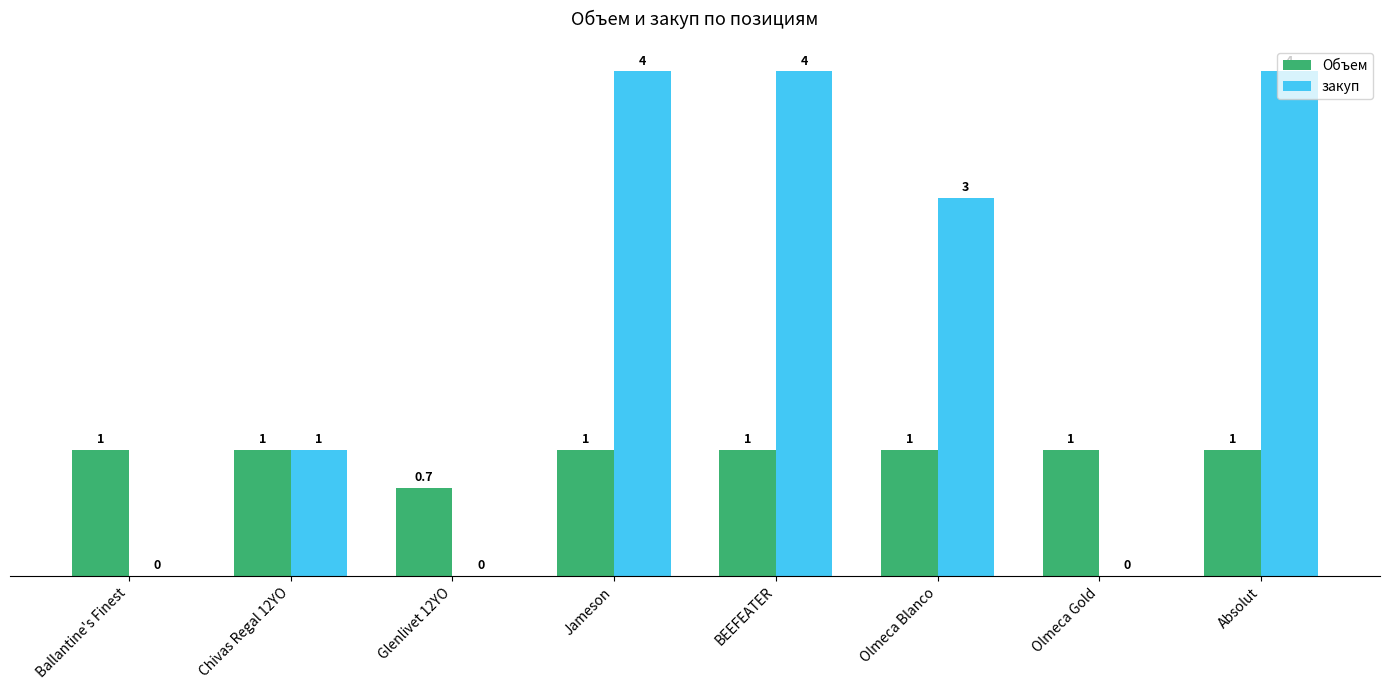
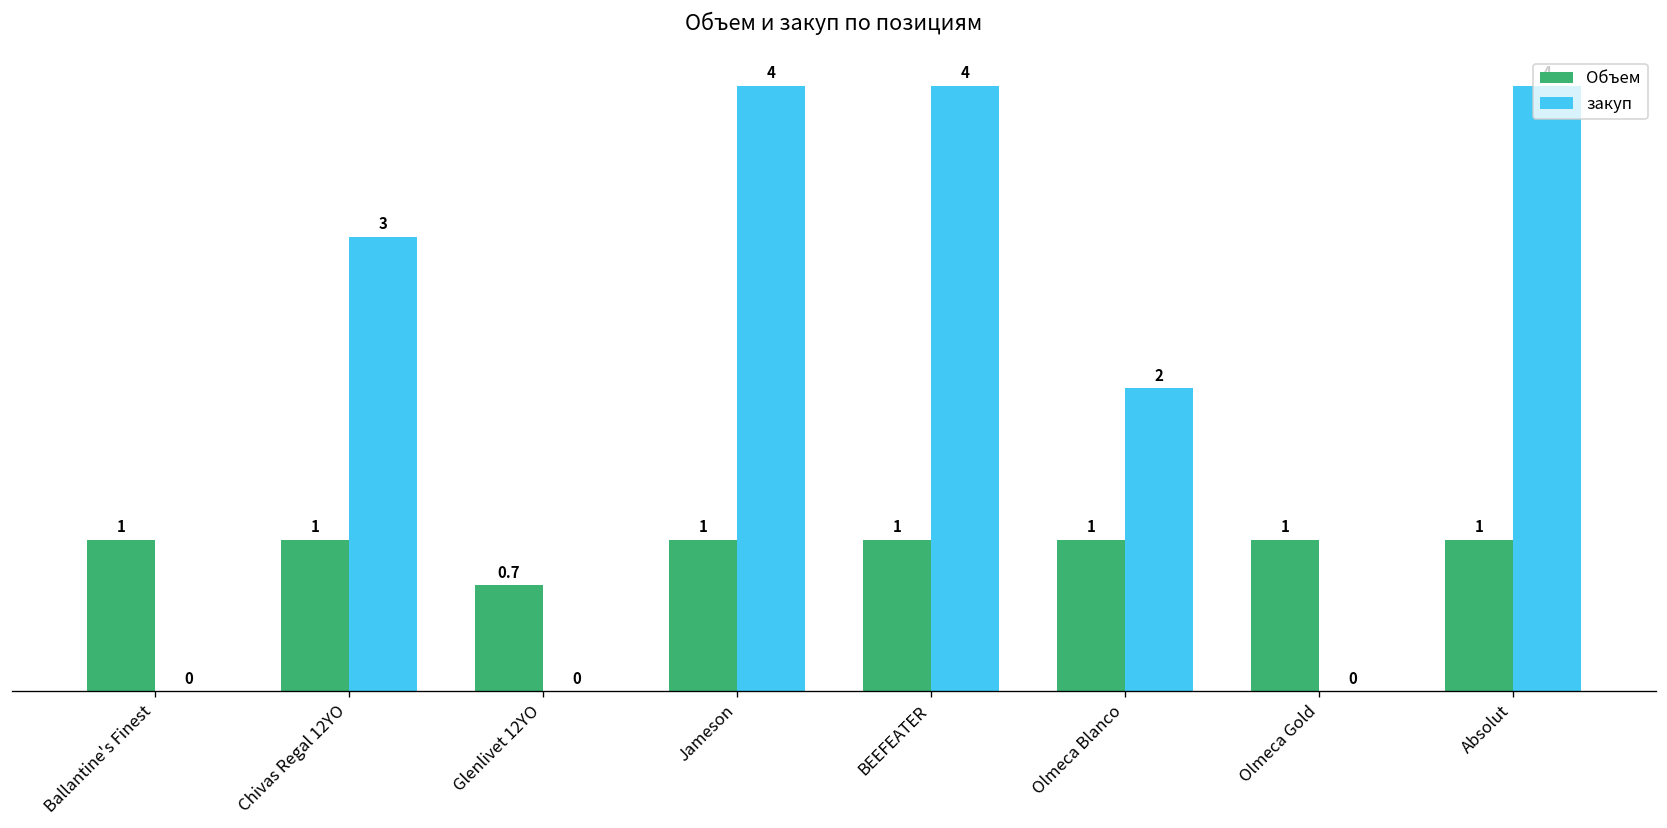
закуп, Chivas Regal 12YO: 1 -> 3
закуп, Olmeca Blanco: 3 -> 2
